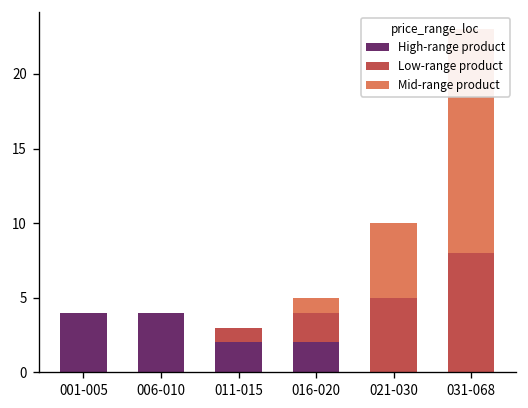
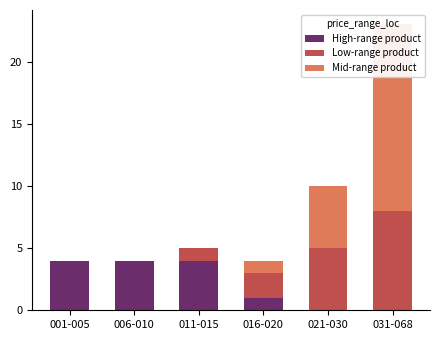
High-range product, 011-015: 2 -> 4
High-range product, 016-020: 2 -> 1
